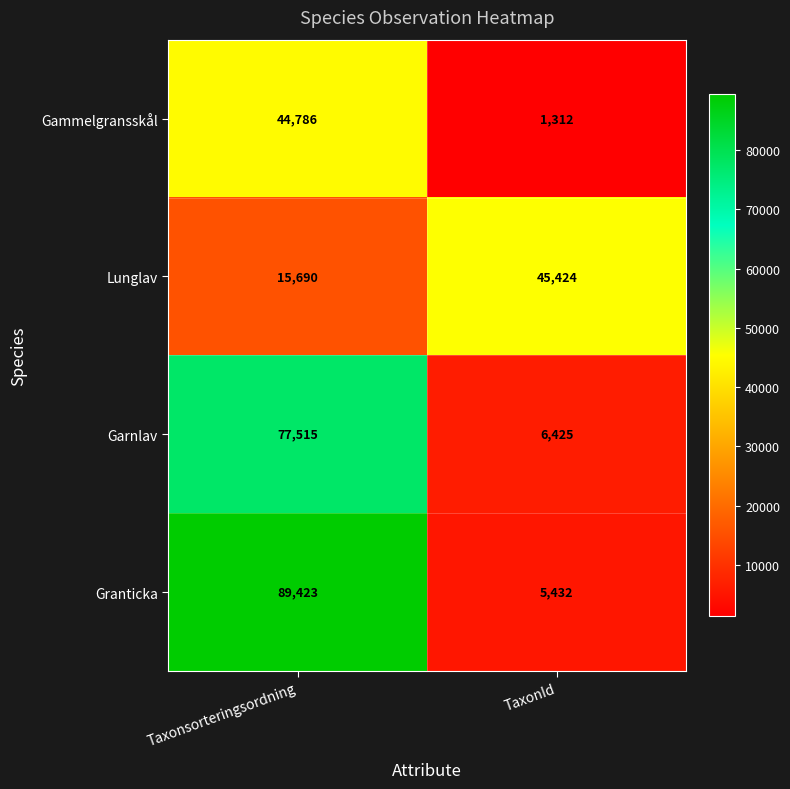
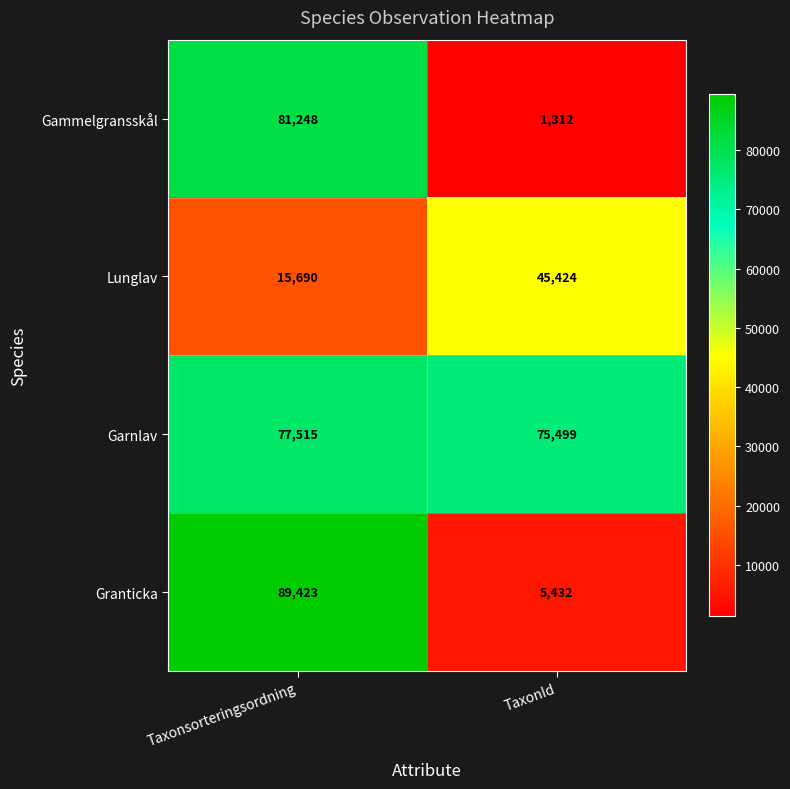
Gammelgransskål, Taxonsorteringsordning: 44,786 -> 81,248
Garnlav, TaxonId: 6,425 -> 75,499
